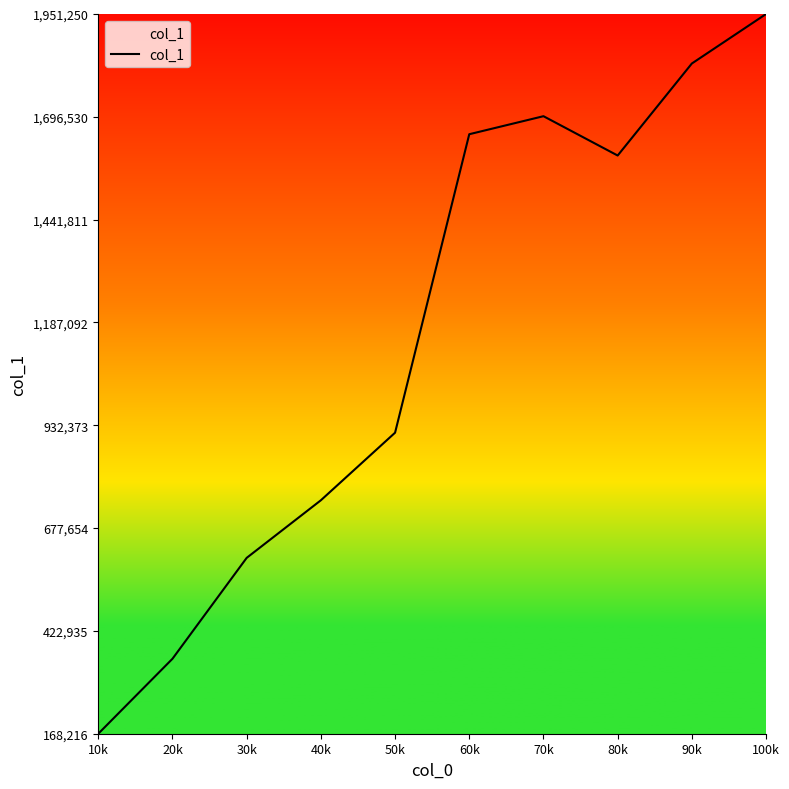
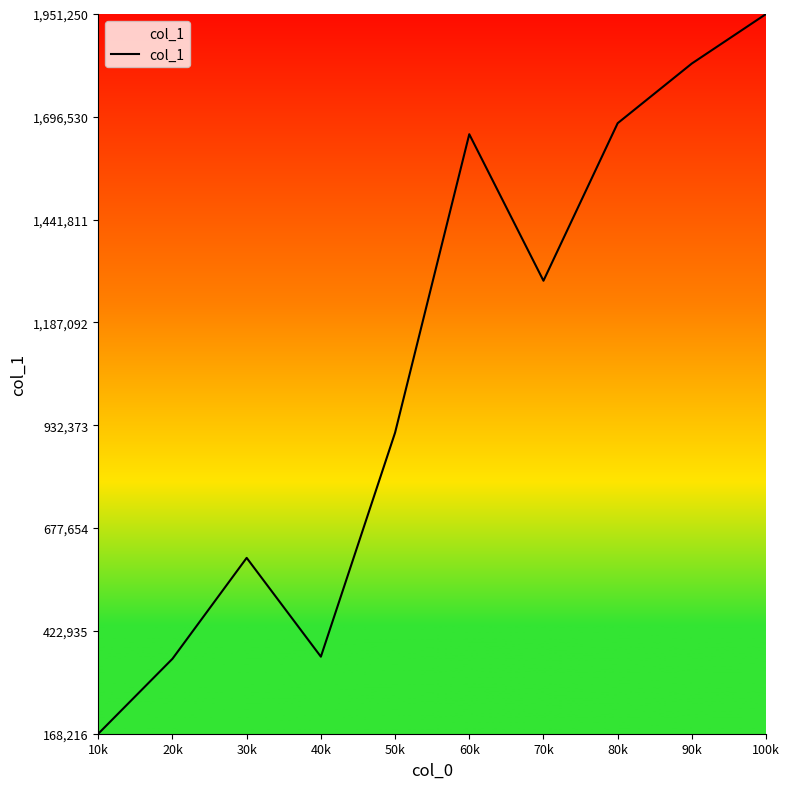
40k: 750,000 -> 360,000
70k: 1,700,000 -> 1,290,000
80k: 1,600,000 -> 1,680,000
